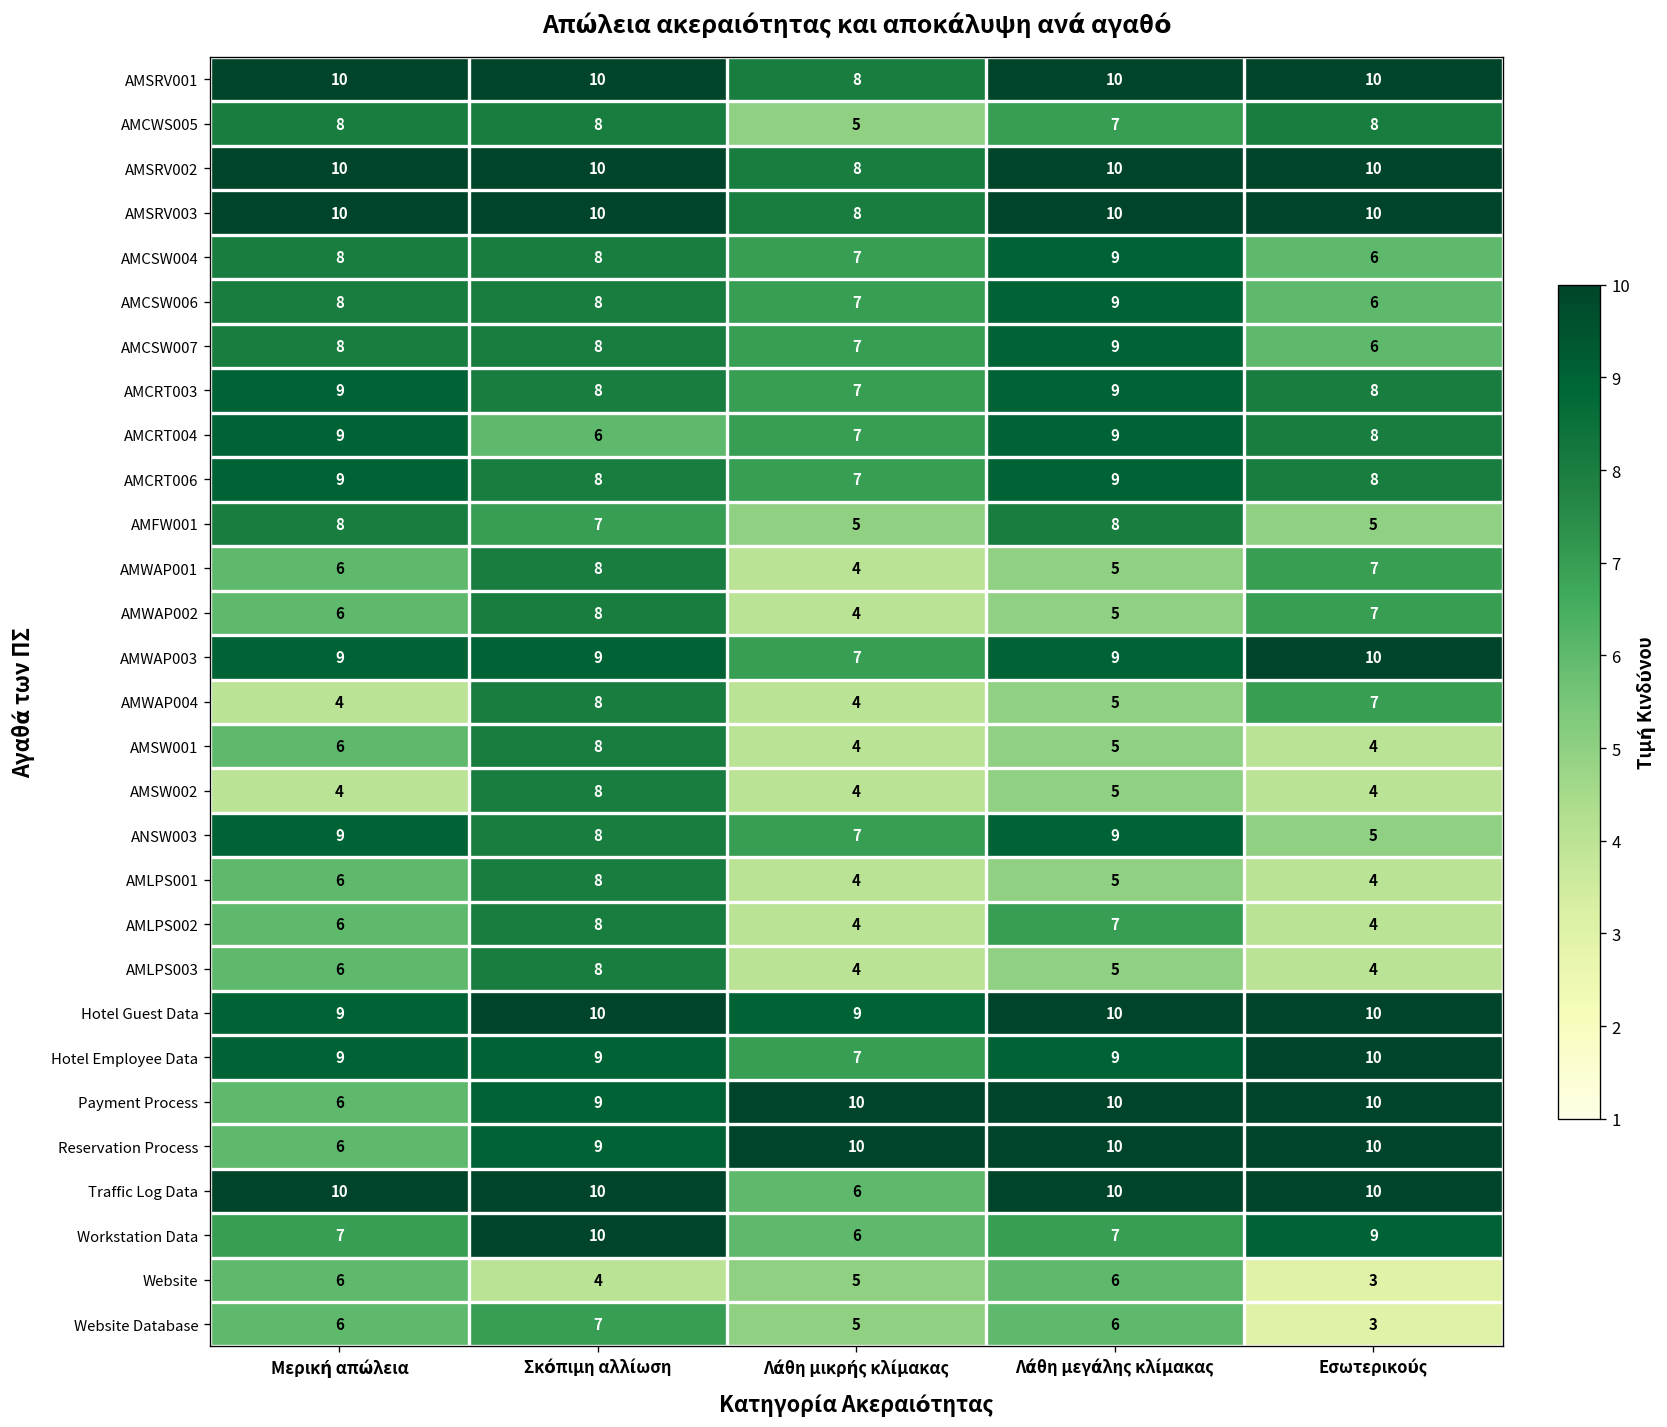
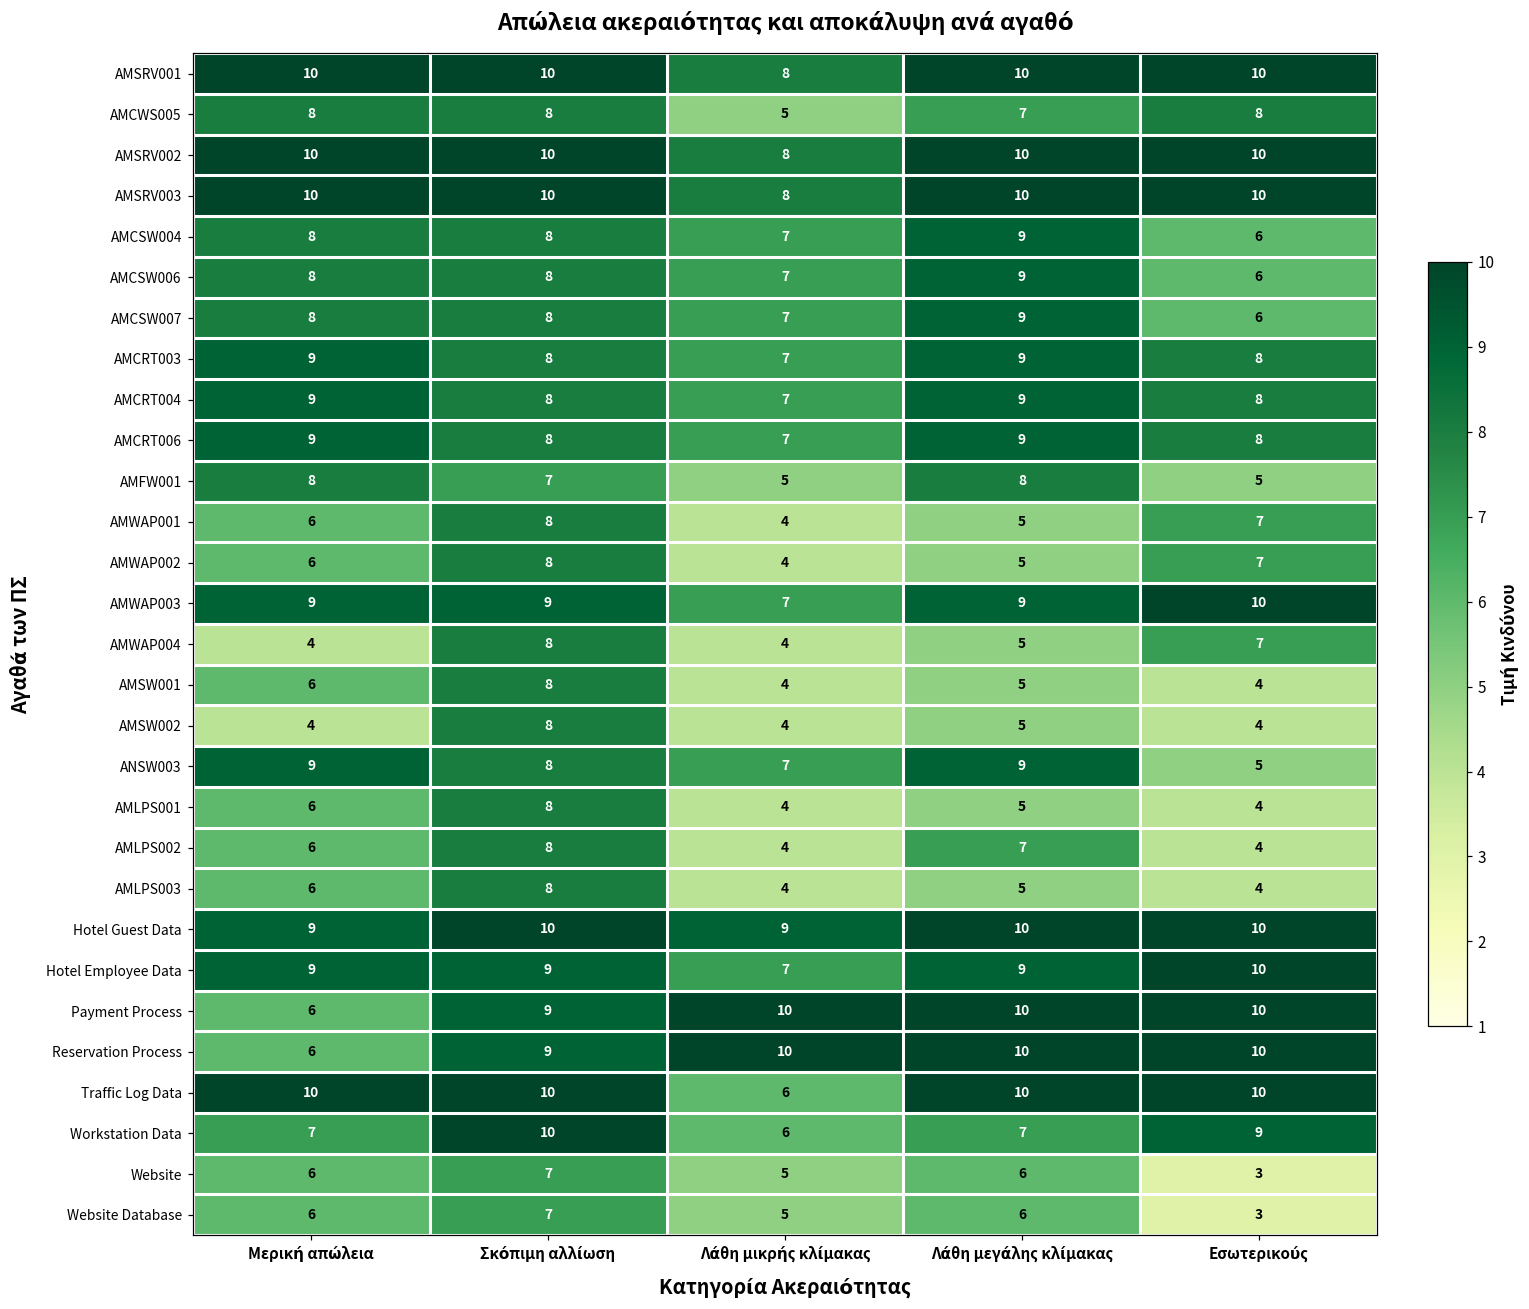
AMCRT004, Σκόπιμη αλλίωση: 6 -> 8
Website, Σκόπιμη αλλίωση: 4 -> 7
